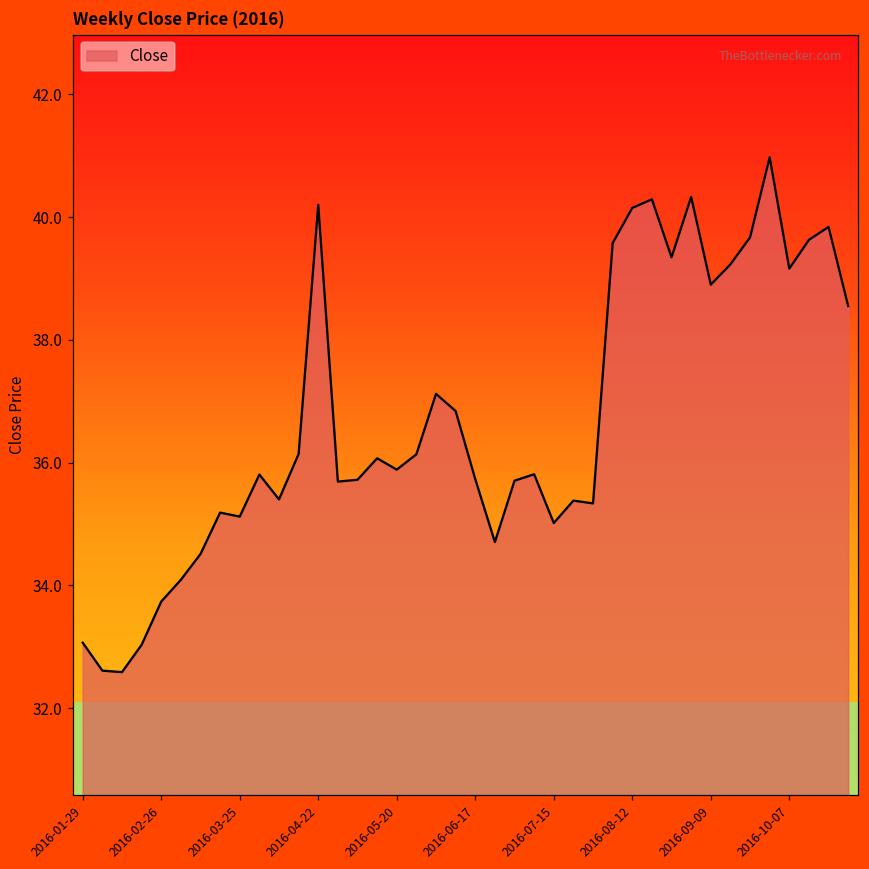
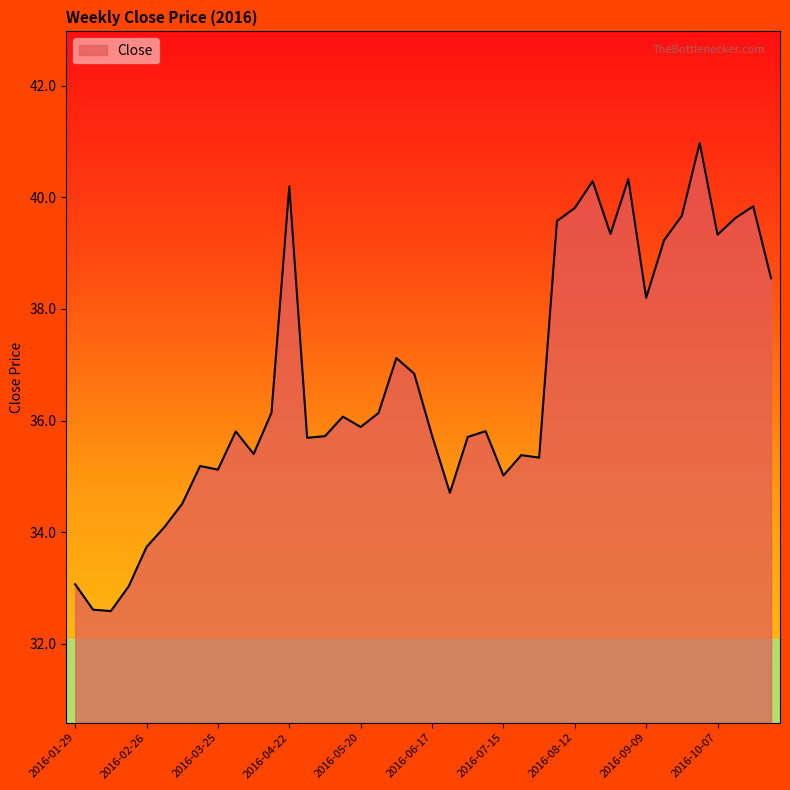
2016-08-12: 40.2 -> 39.8
2016-09-09: 38.9 -> 38.2
2016-10-07: 39.2 -> 39.3
